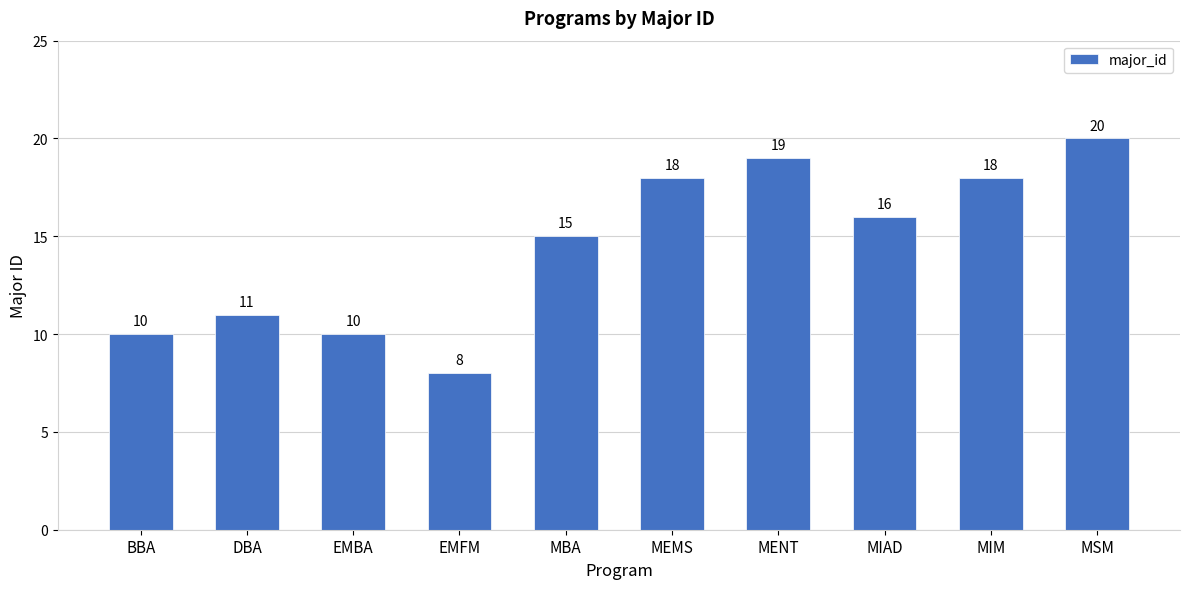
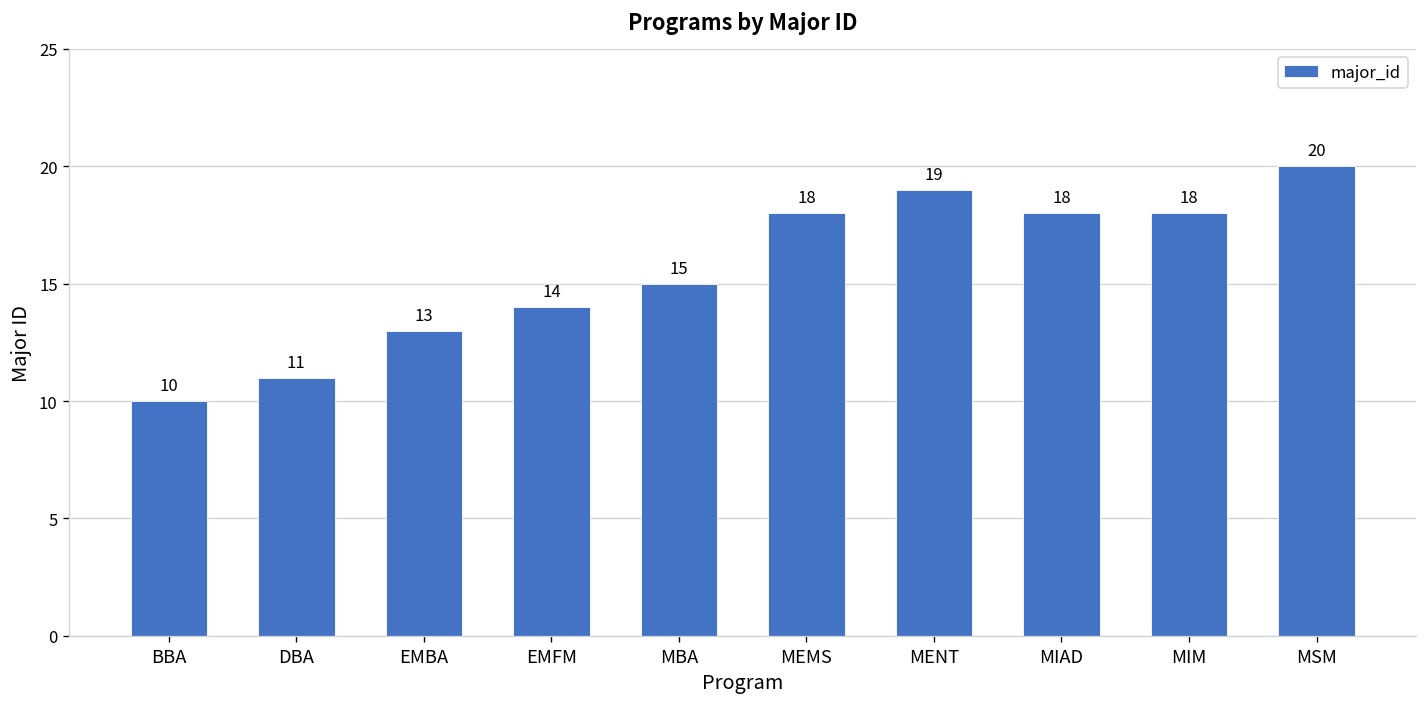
EMBA: 10 -> 13
EMFM: 8 -> 14
MIAD: 16 -> 18
